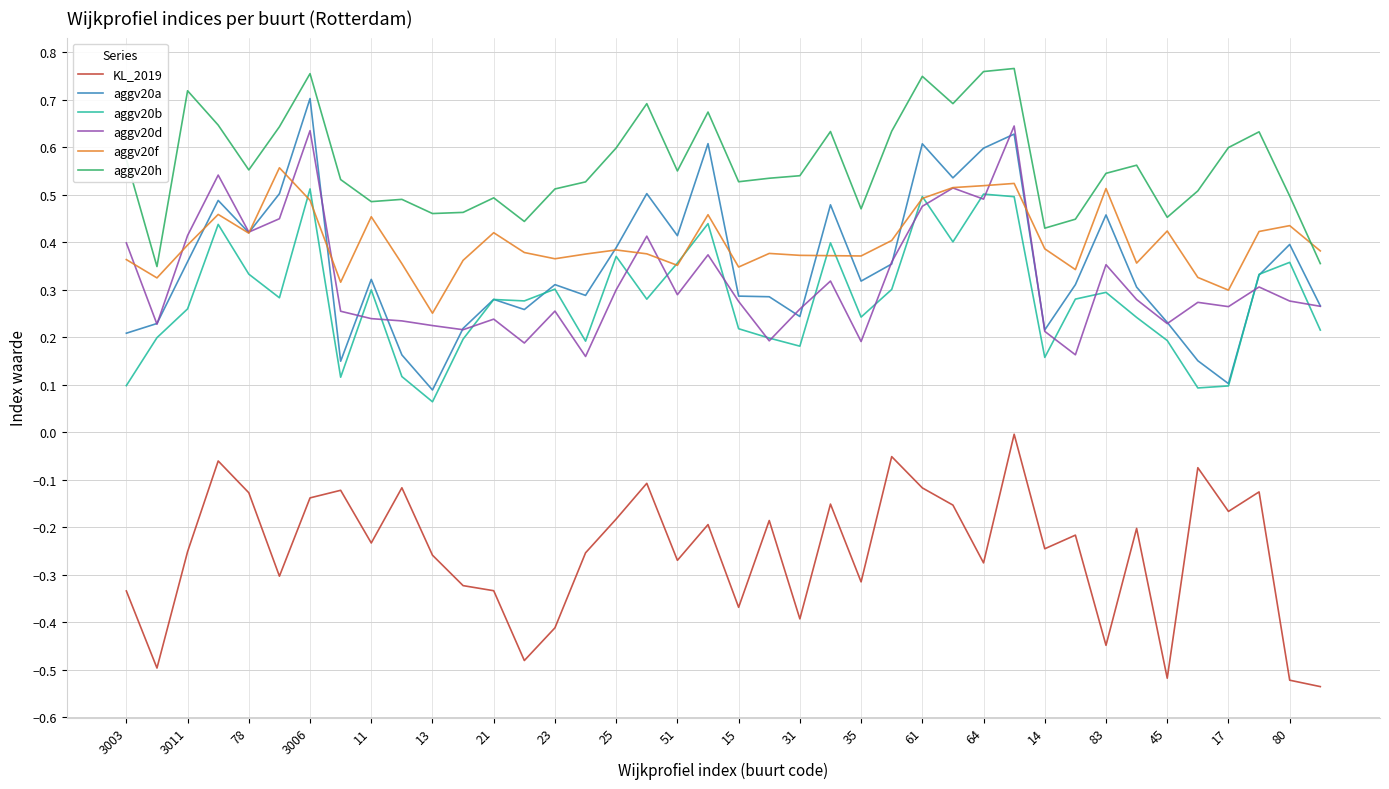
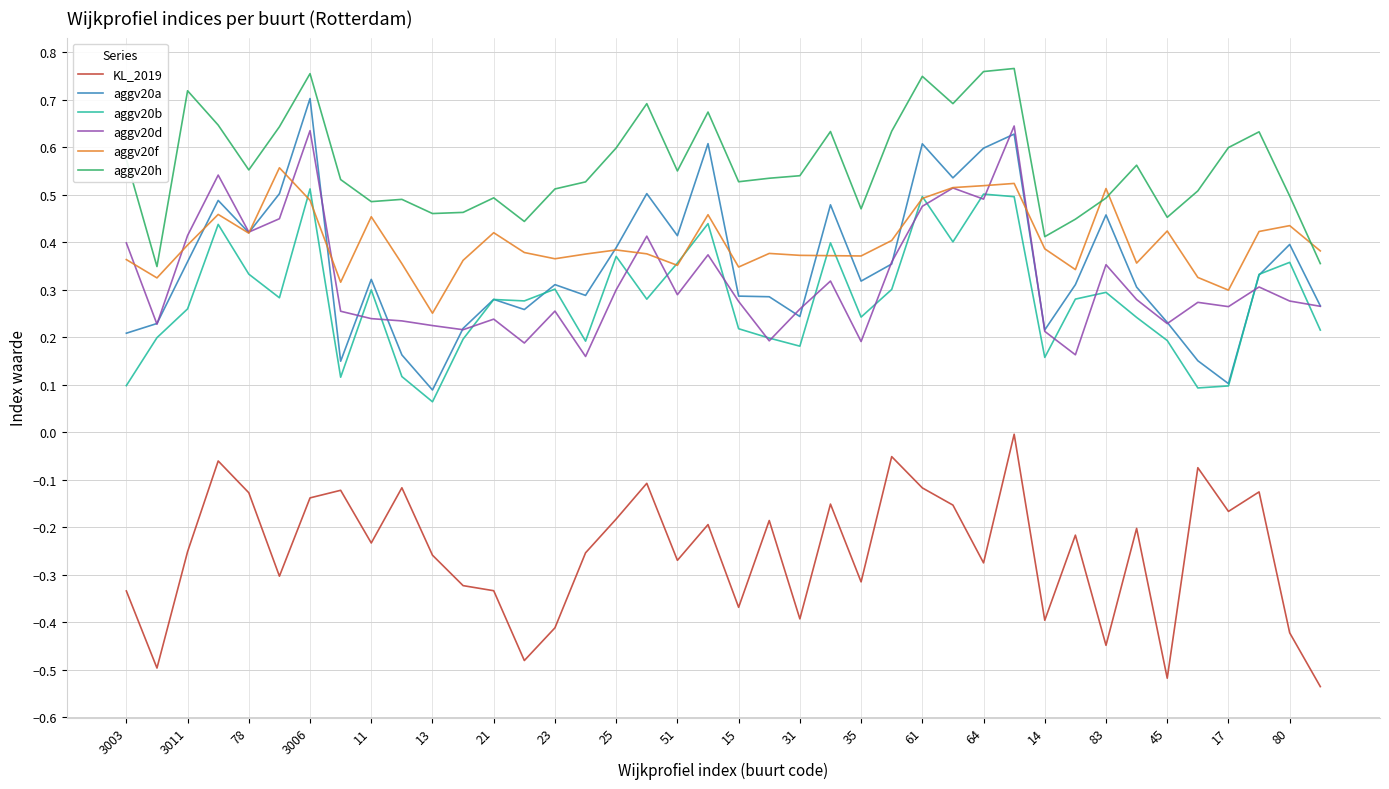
KL_2019, 14: -0.25 -> -0.40
aggv20h, 14: 0.43 -> 0.41
aggv20h, 83: 0.55 -> 0.49
KL_2019, 80: -0.52 -> -0.42
